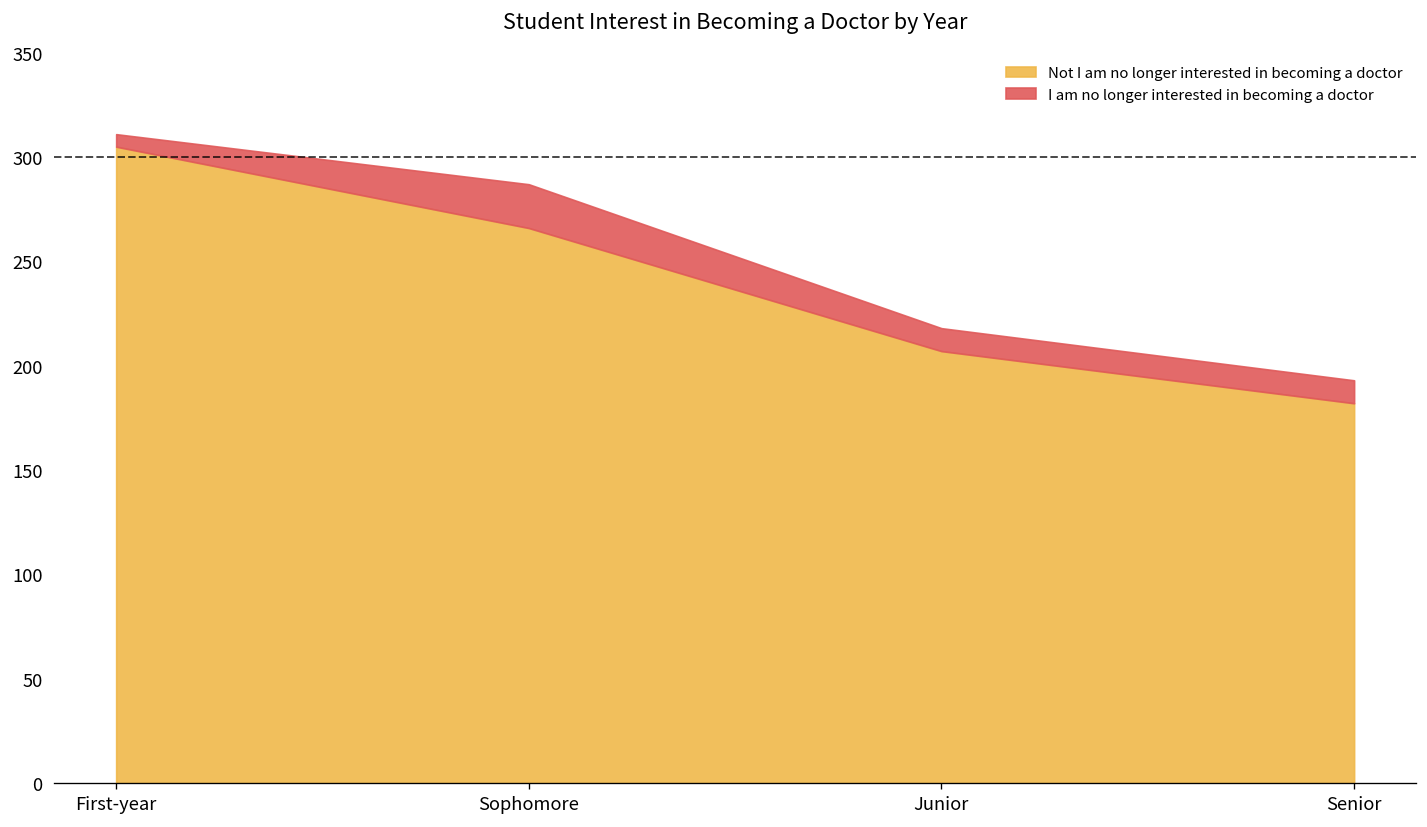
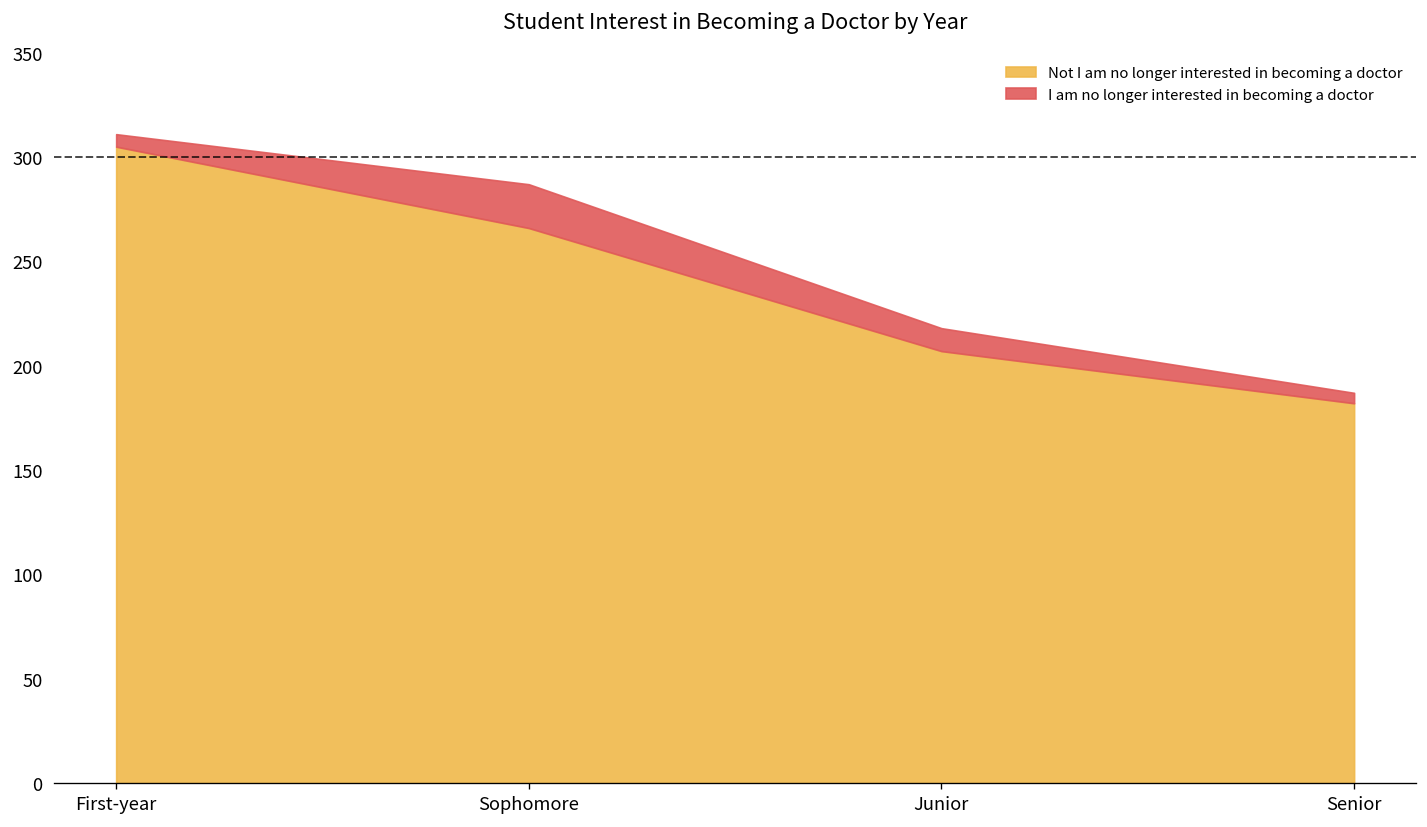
I am no longer interested in becoming a doctor, Senior: 11 -> 5
